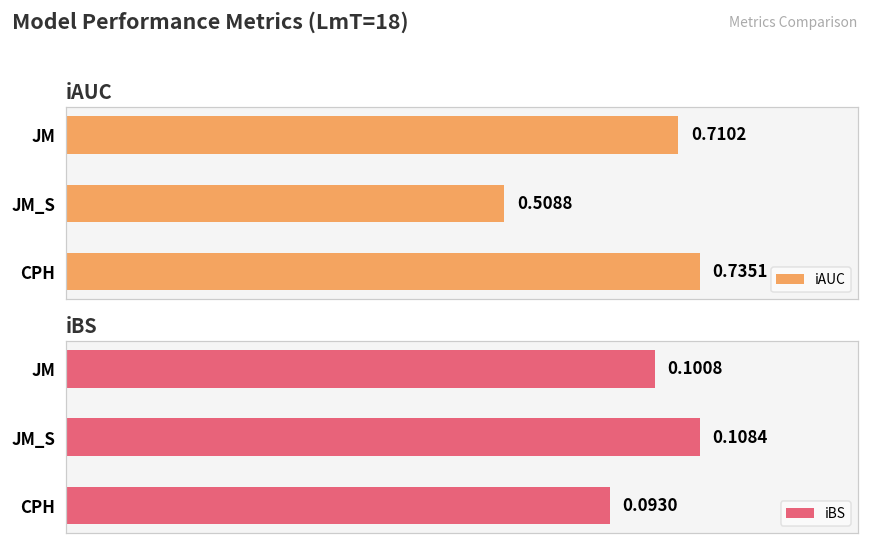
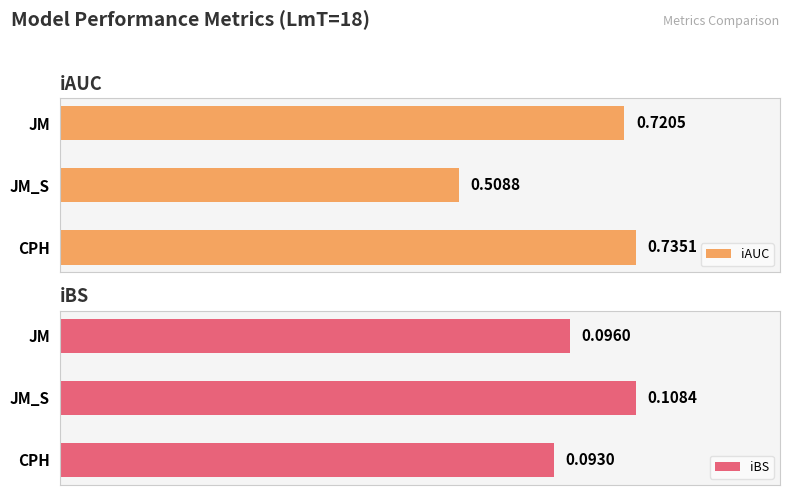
iAUC, JM: 0.7102 -> 0.7205
iBS, JM: 0.1008 -> 0.0960
